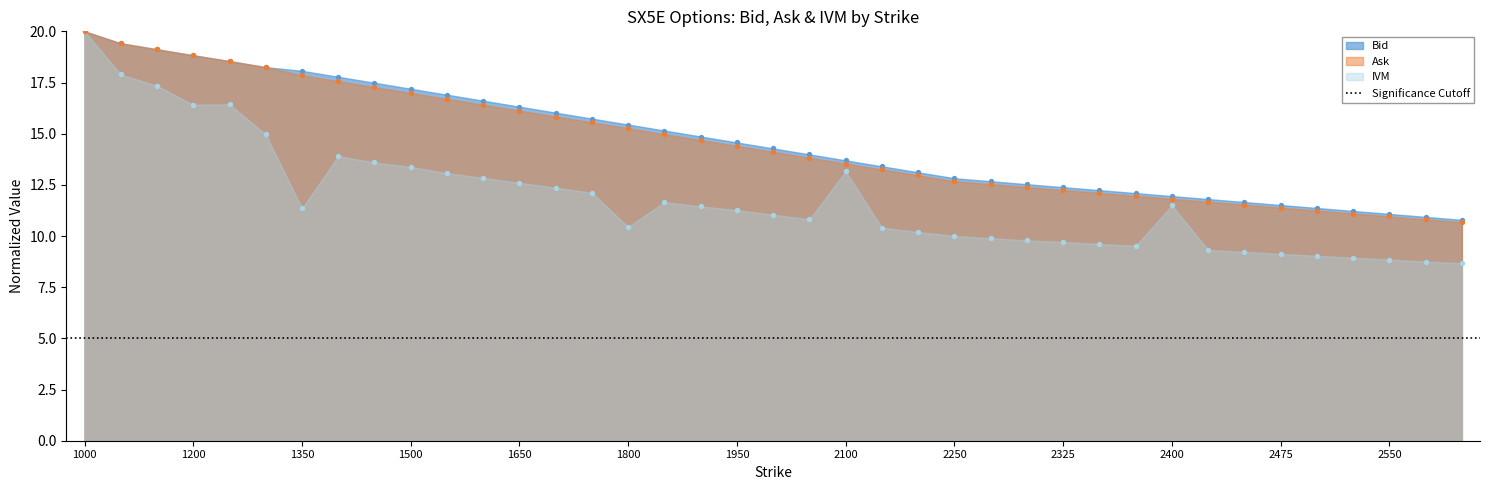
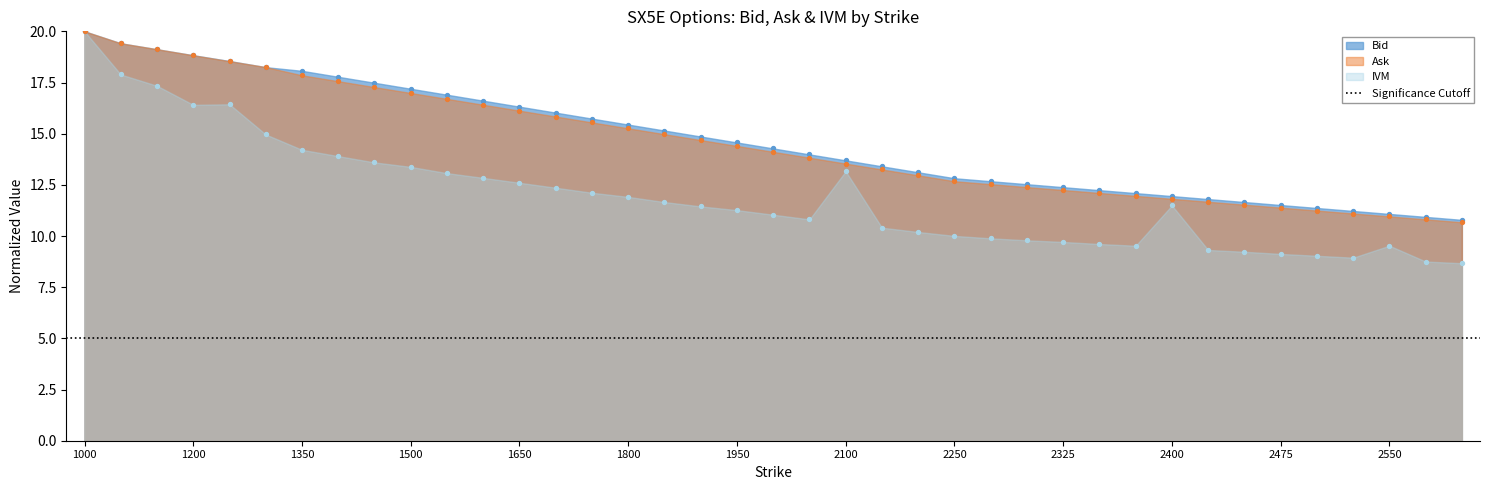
IVM, 1350: 11.3 -> 14.2
IVM, 1800: 10.4 -> 11.9
IVM, 2550: 8.8 -> 9.5
